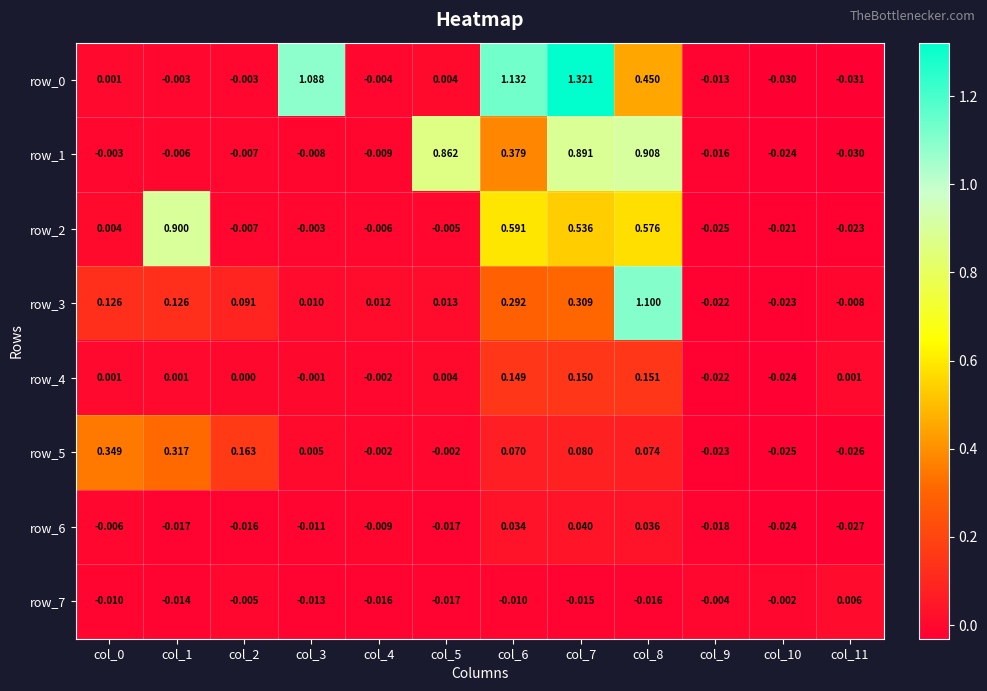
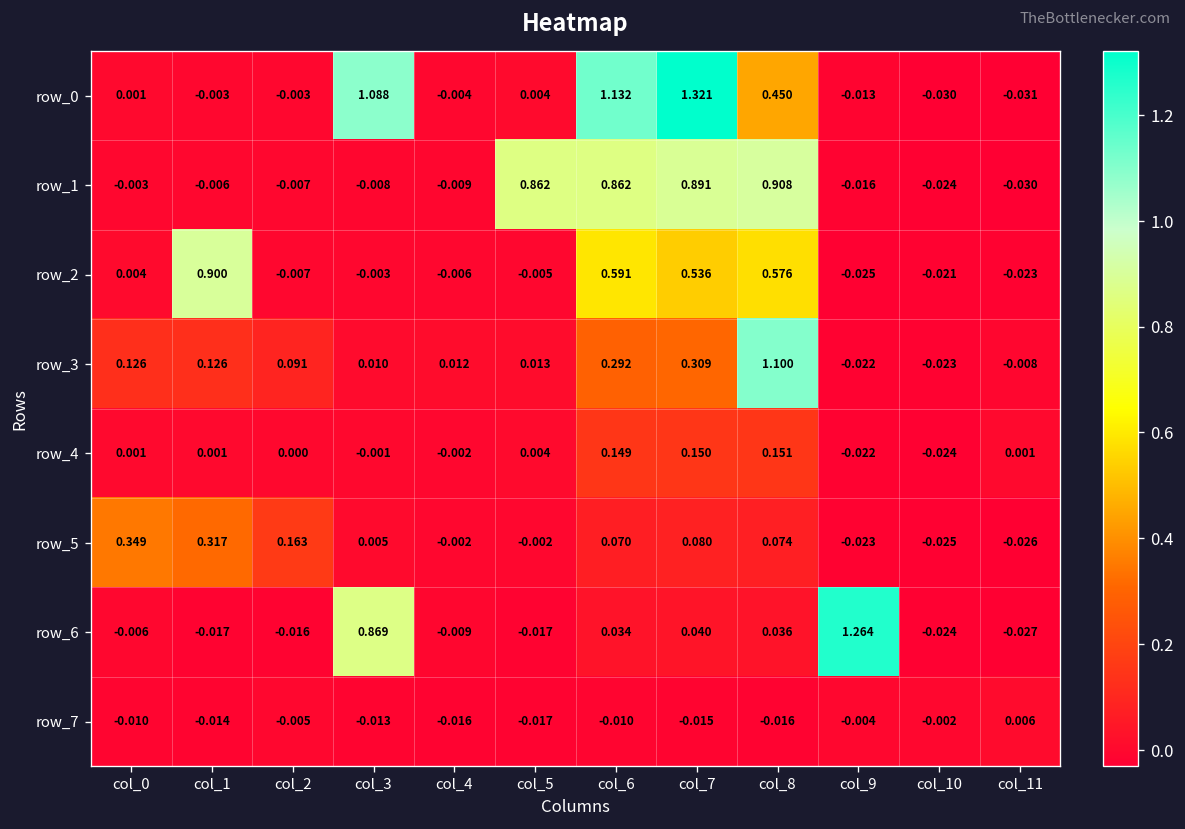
row_1, col_6: 0.379 -> 0.862
row_6, col_3: -0.011 -> 0.869
row_6, col_9: -0.018 -> 1.264
